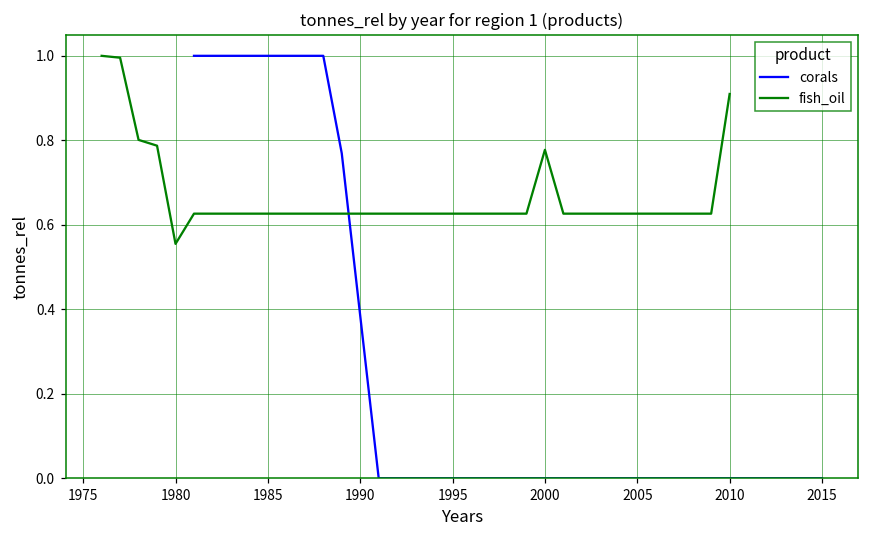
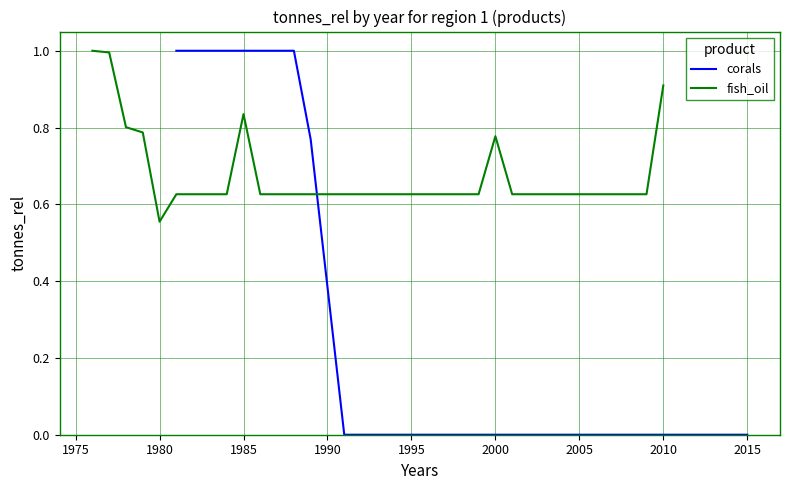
fish_oil, 1985: 0.63 -> 0.84
